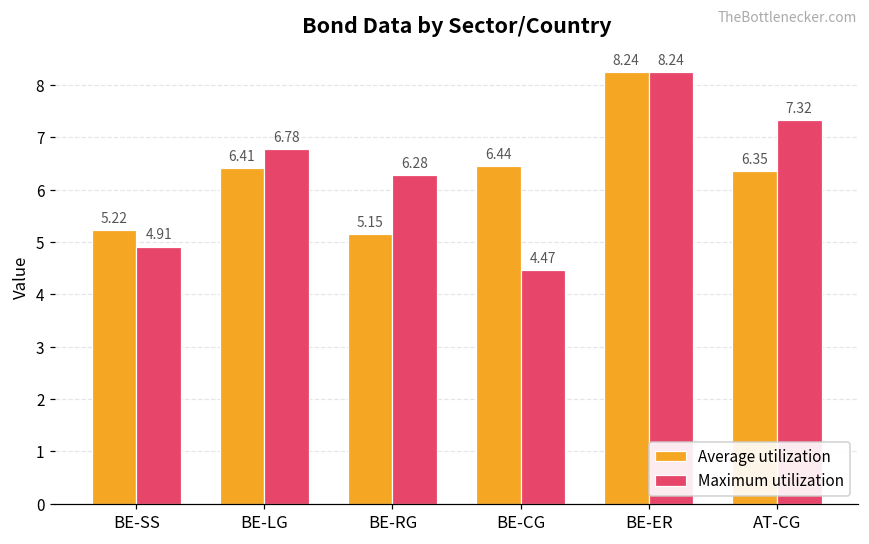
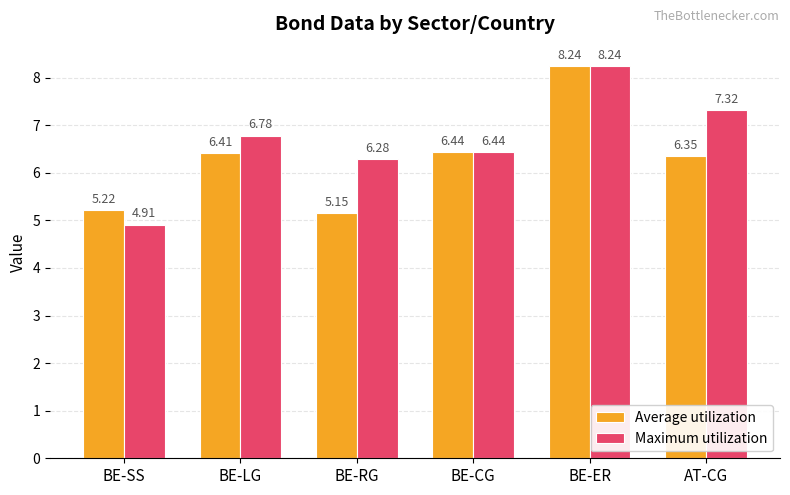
Maximum utilization, BE-CG: 4.47 -> 6.44
